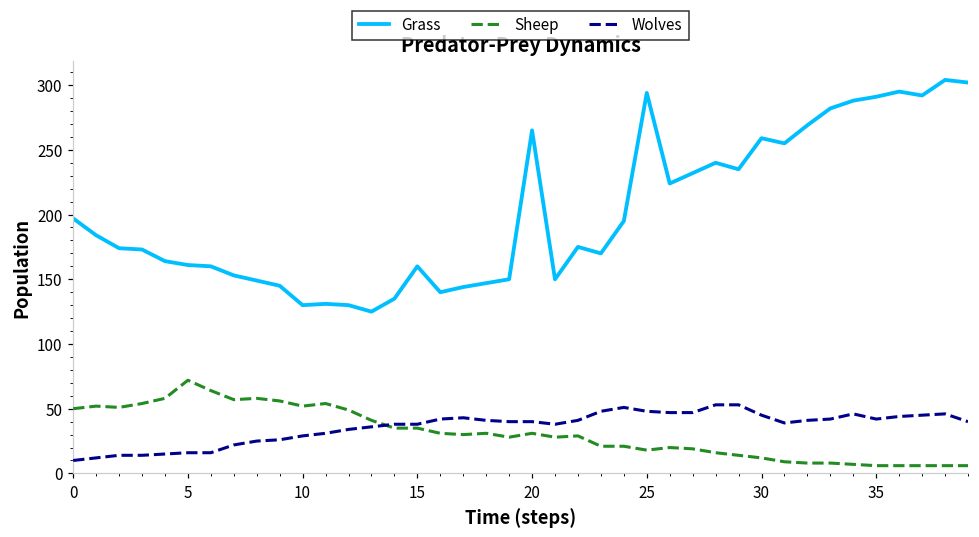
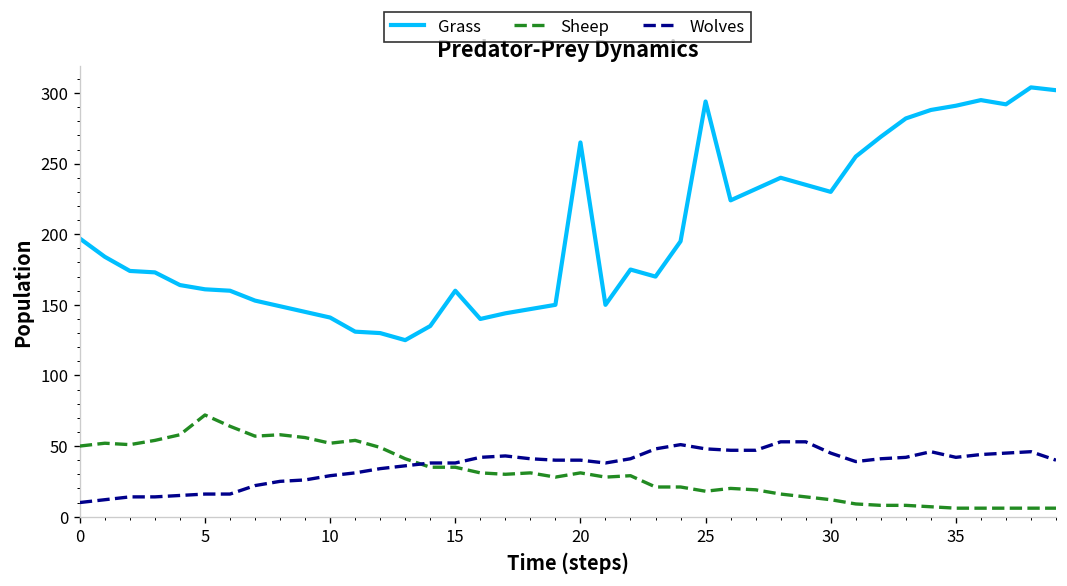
Grass, 10: 130 -> 141
Grass, 30: 259 -> 230
